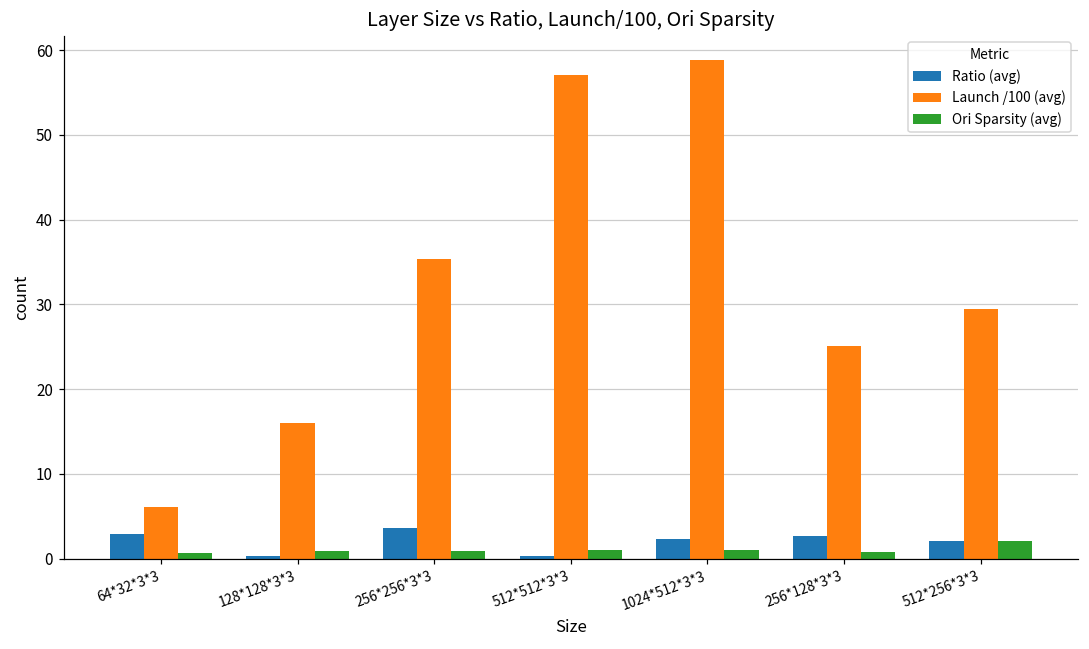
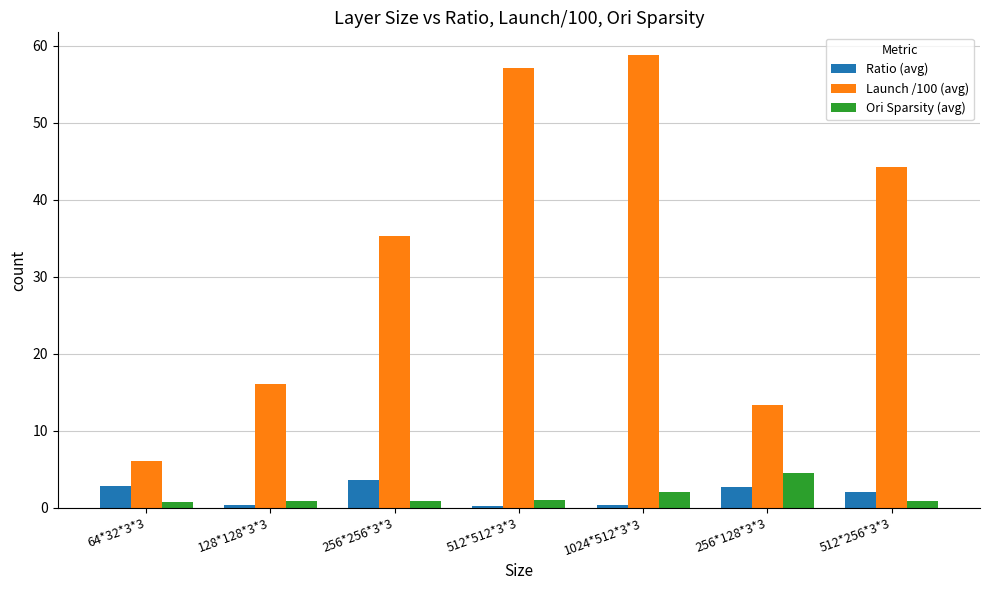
Ratio (avg), 1024*512*3*3: 2 -> 0
Ori Sparsity (avg), 1024*512*3*3: 1 -> 2
Launch /100 (avg), 256*128*3*3: 25 -> 13
Ori Sparsity (avg), 256*128*3*3: 1 -> 5
Launch /100 (avg), 512*256*3*3: 29 -> 44
Ori Sparsity (avg), 512*256*3*3: 2 -> 1
